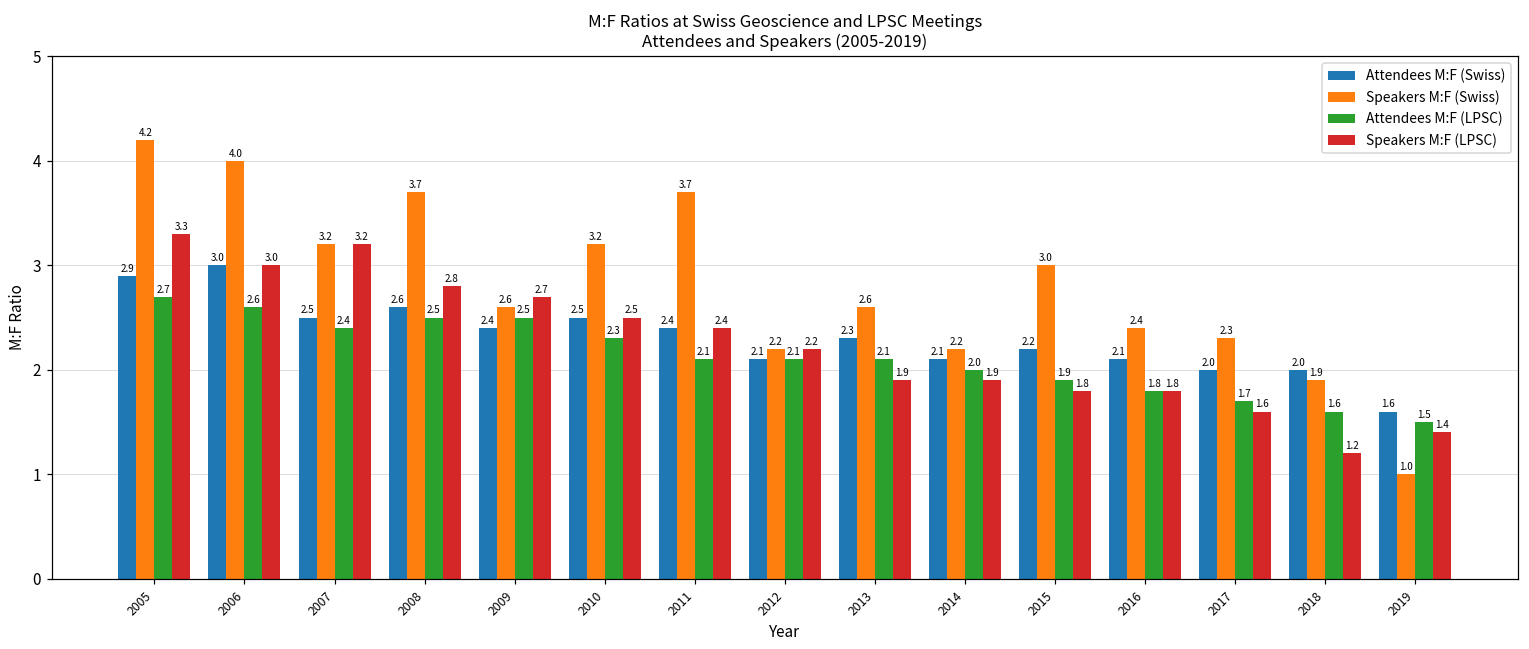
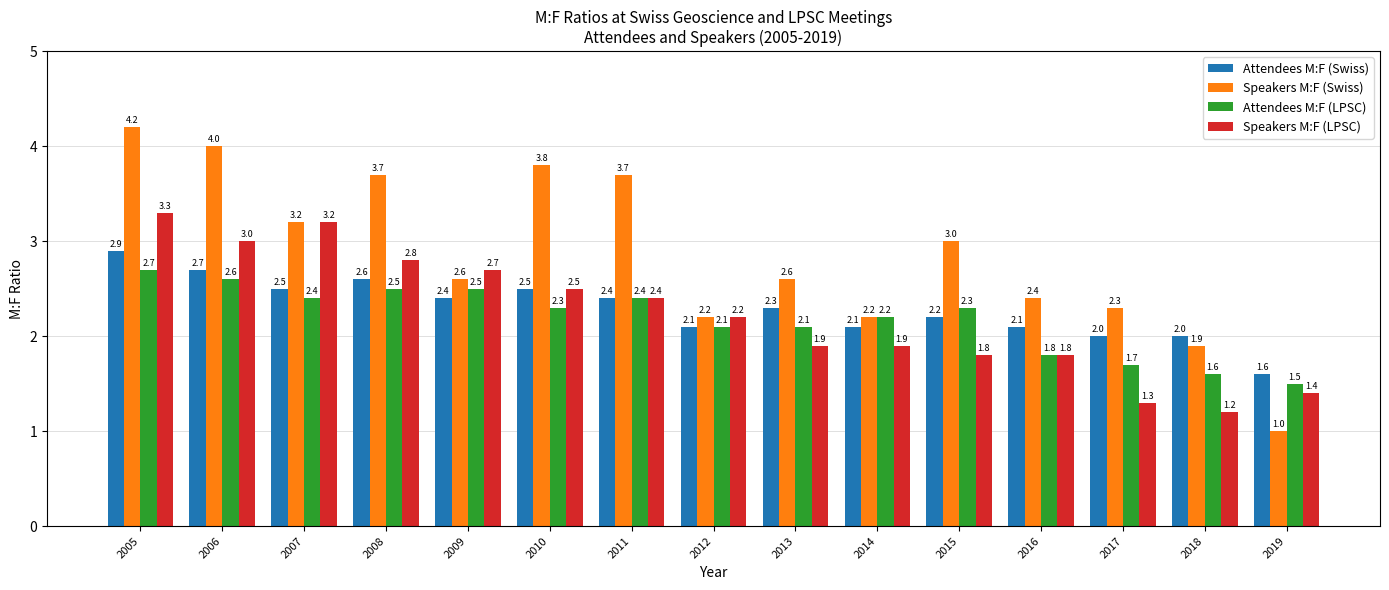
Attendees M:F (Swiss), 2006: 3.0 -> 2.7
Speakers M:F (Swiss), 2010: 3.2 -> 3.8
Attendees M:F (LPSC), 2011: 2.1 -> 2.4
Attendees M:F (LPSC), 2014: 2.0 -> 2.2
Attendees M:F (LPSC), 2015: 1.9 -> 2.3
Speakers M:F (LPSC), 2017: 1.6 -> 1.3
